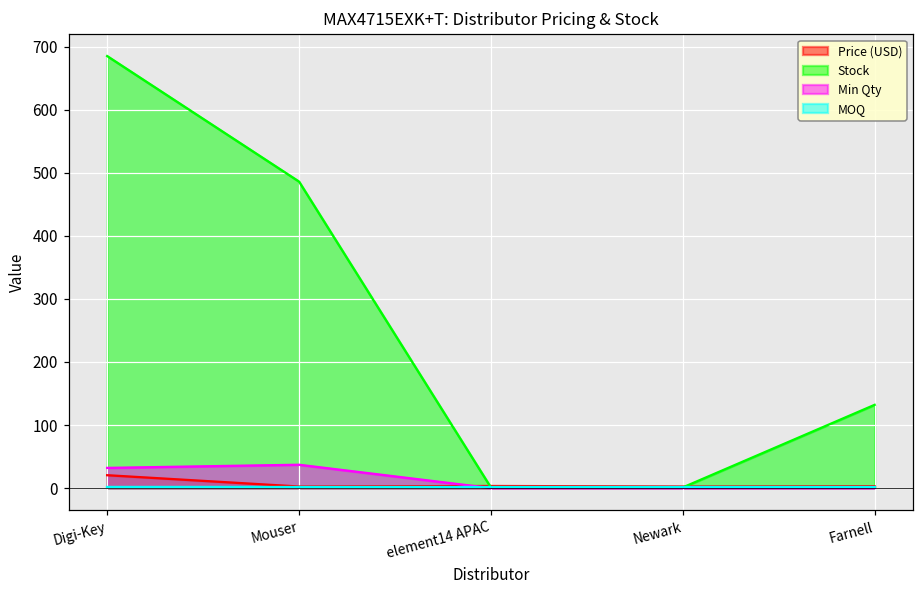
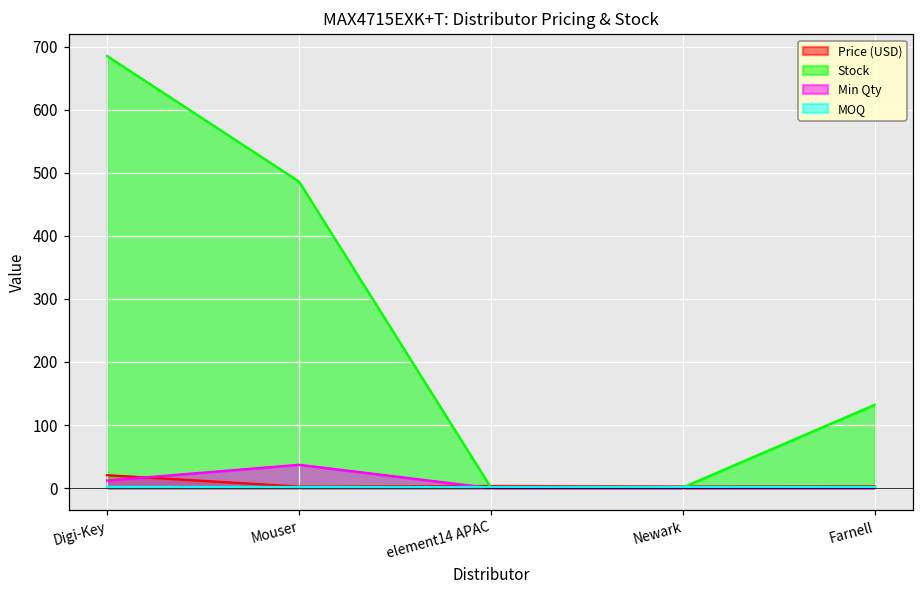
Min Qty, Digi-Key: 30 -> 10
